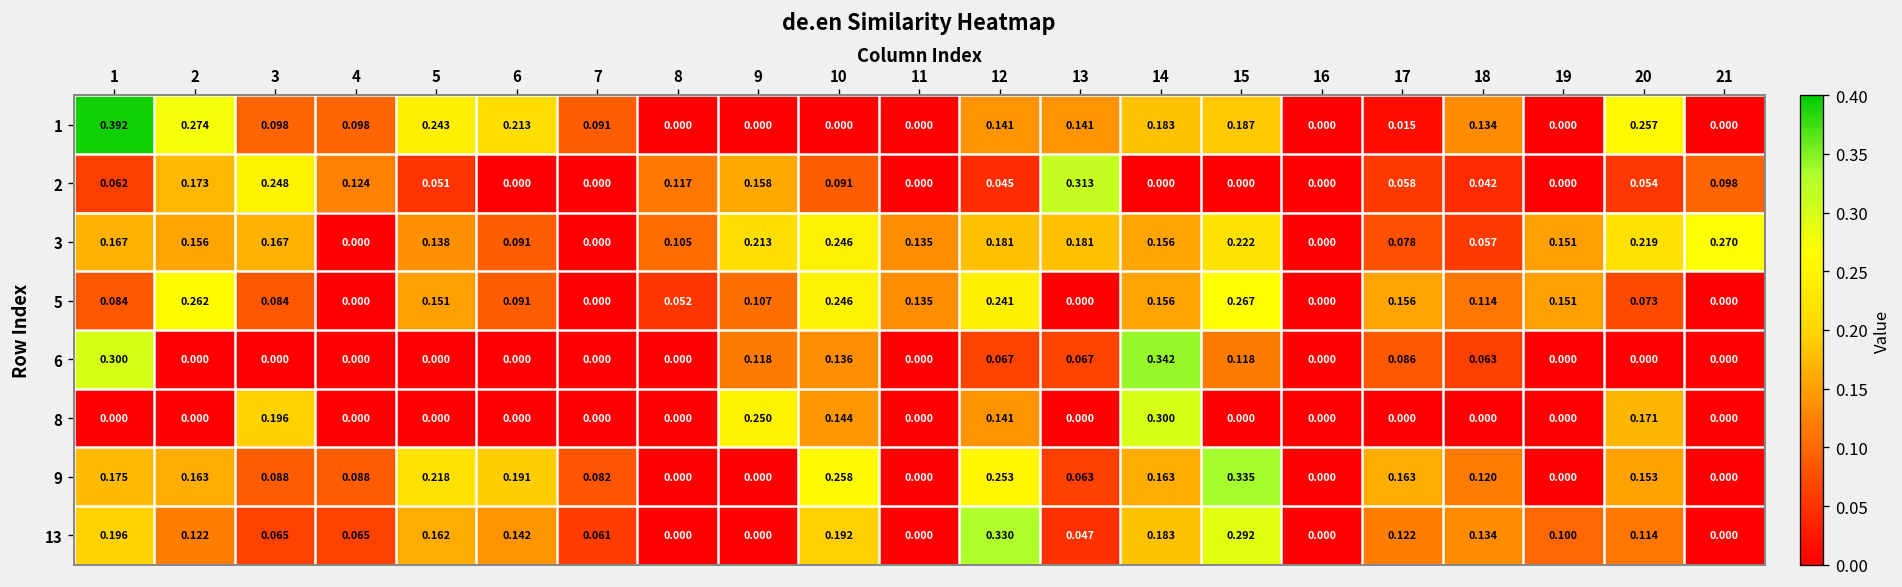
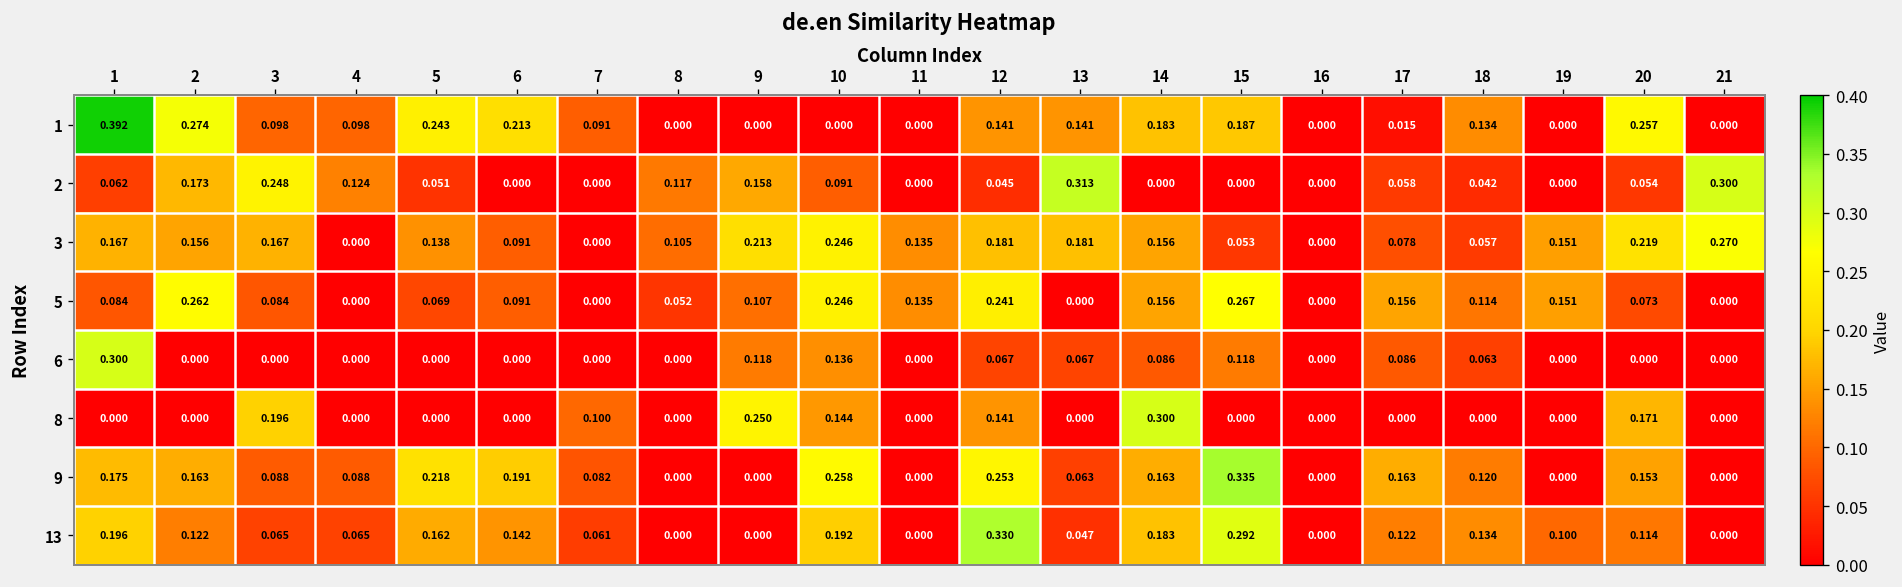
2, 21: 0.098 -> 0.300
3, 15: 0.222 -> 0.053
5, 5: 0.151 -> 0.069
6, 14: 0.342 -> 0.086
8, 7: 0.000 -> 0.100
